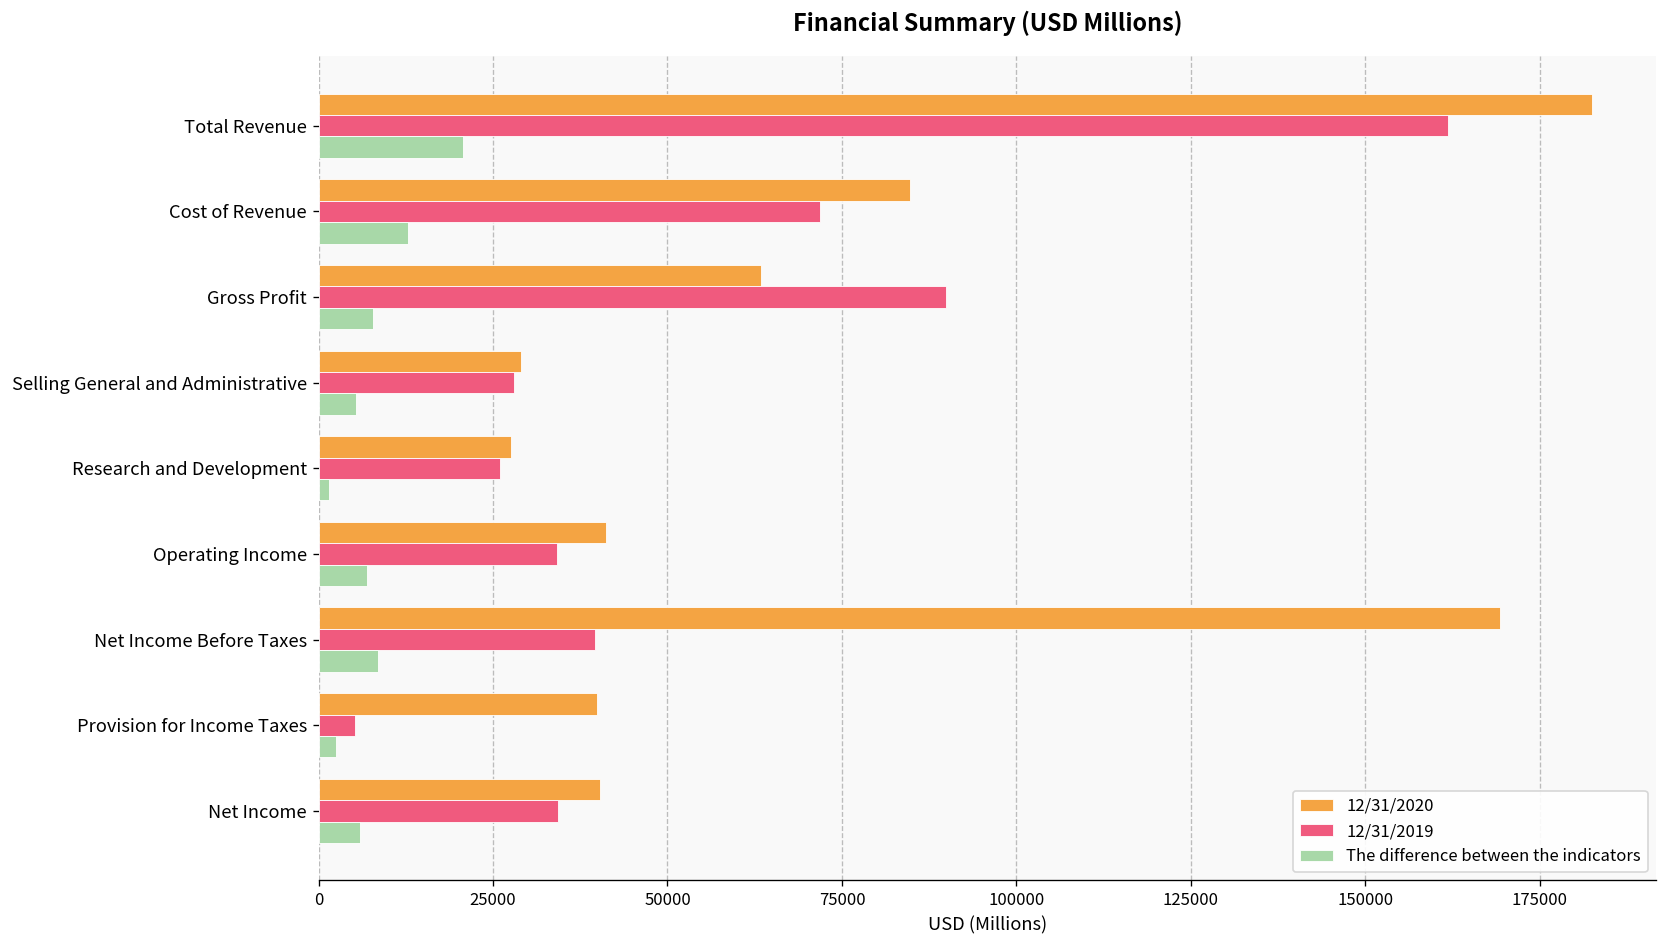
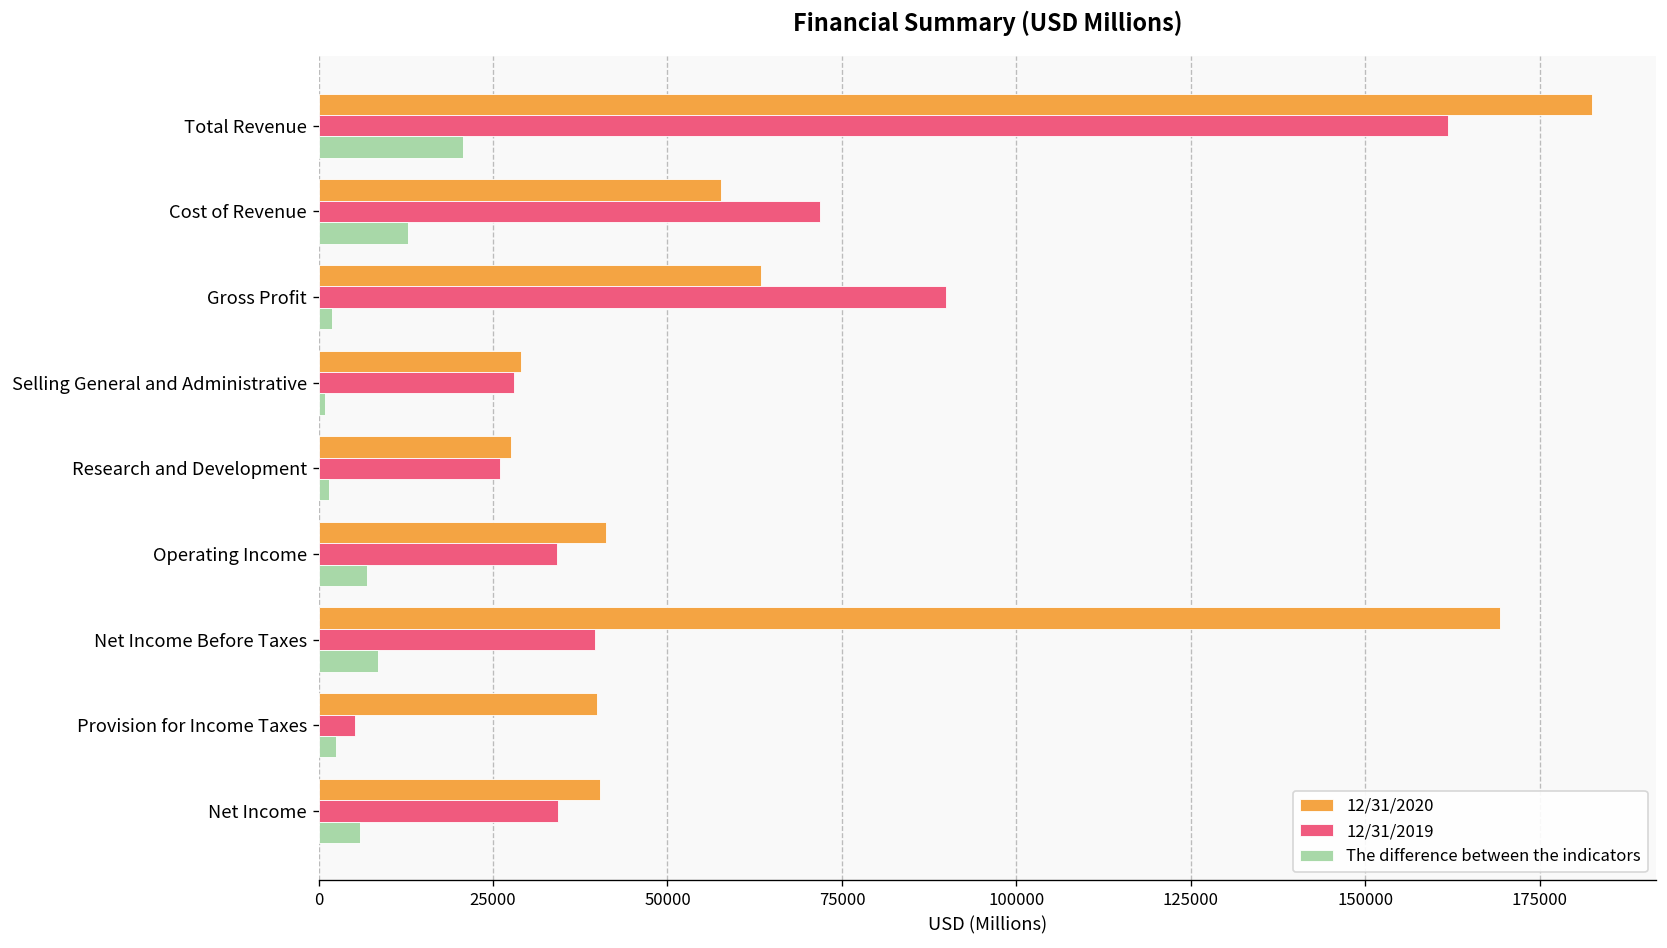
12/31/2020, Cost of Revenue: 85000 -> 58000
The difference between the indicators, Gross Profit: 8000 -> 2000
The difference between the indicators, Selling General and Administrative: 5000 -> 1000
